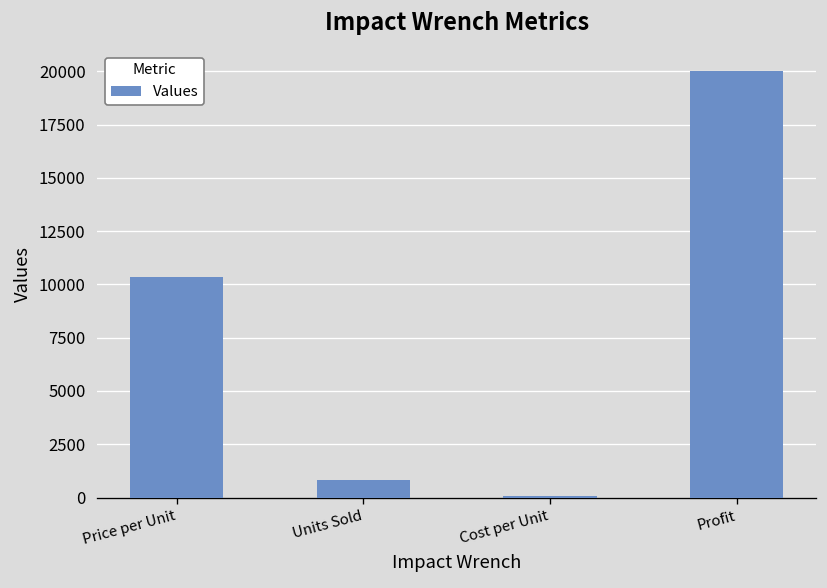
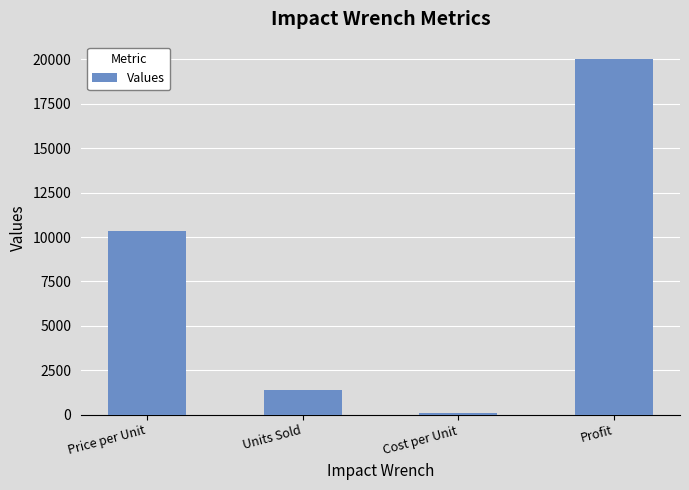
Units Sold: 800 -> 1400
